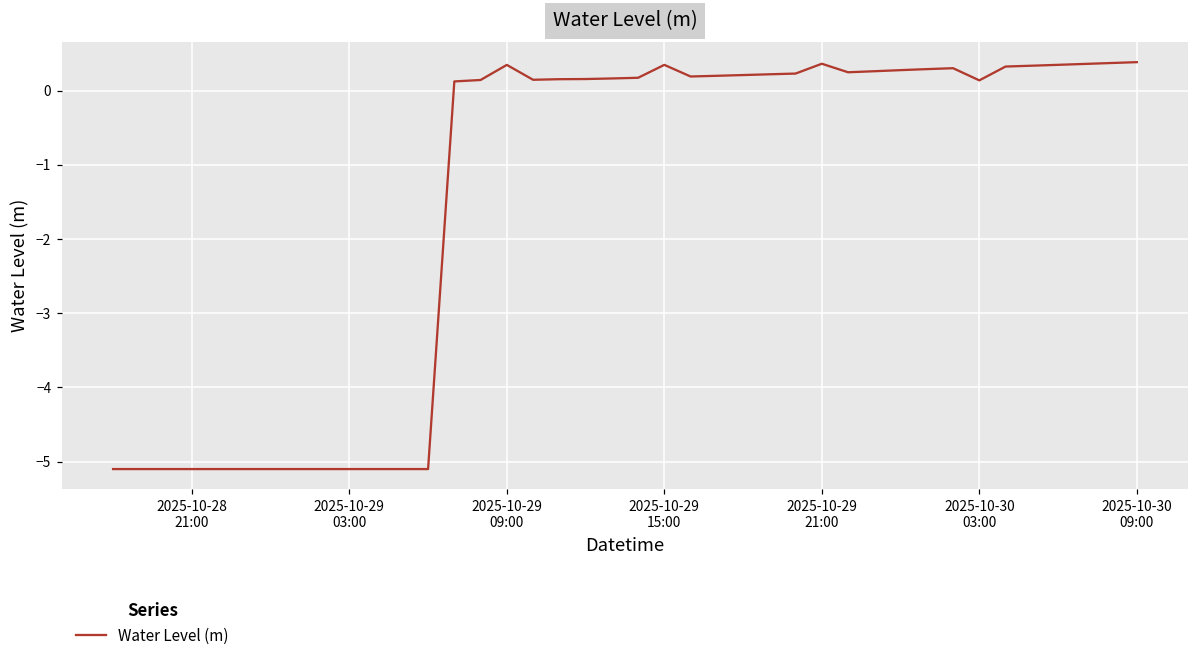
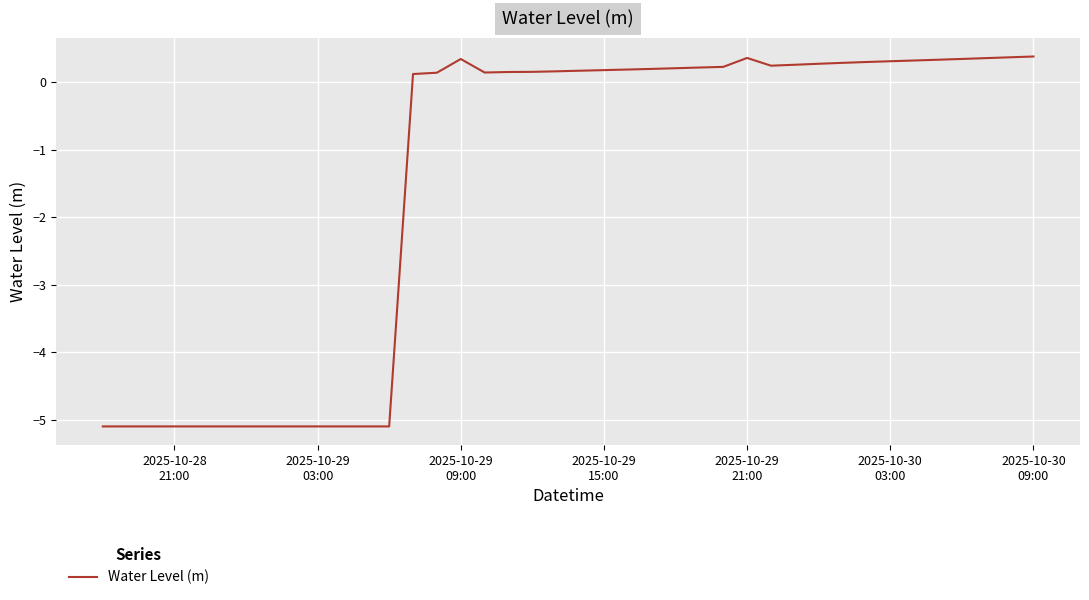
2025-10-29 15:00: 0.3 -> 0.2
2025-10-30 03:00: 0.1 -> 0.3
